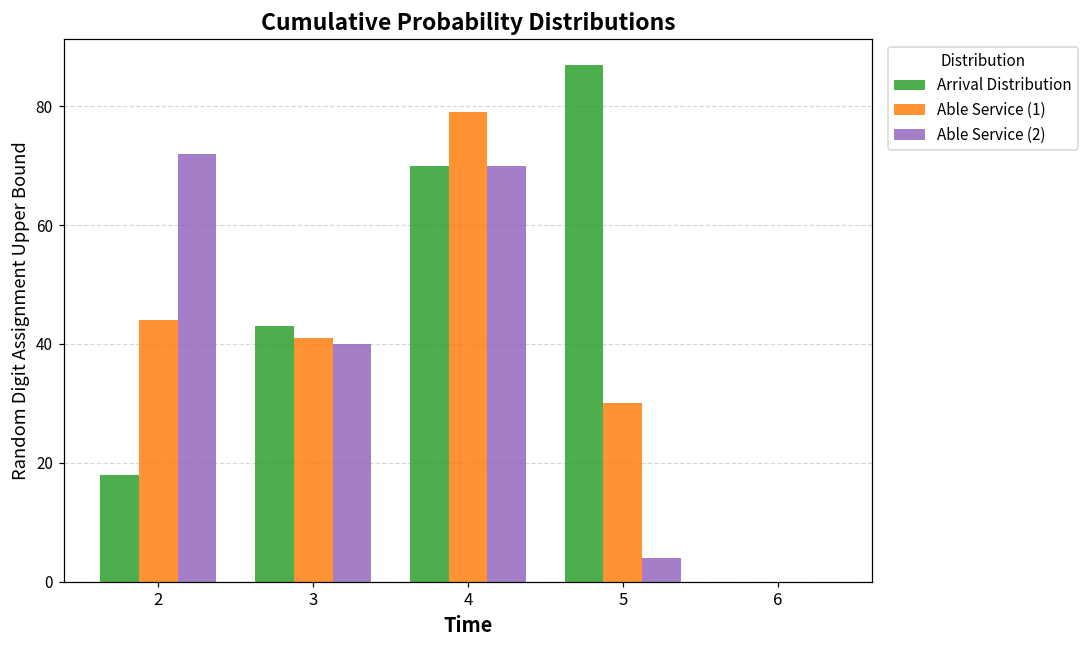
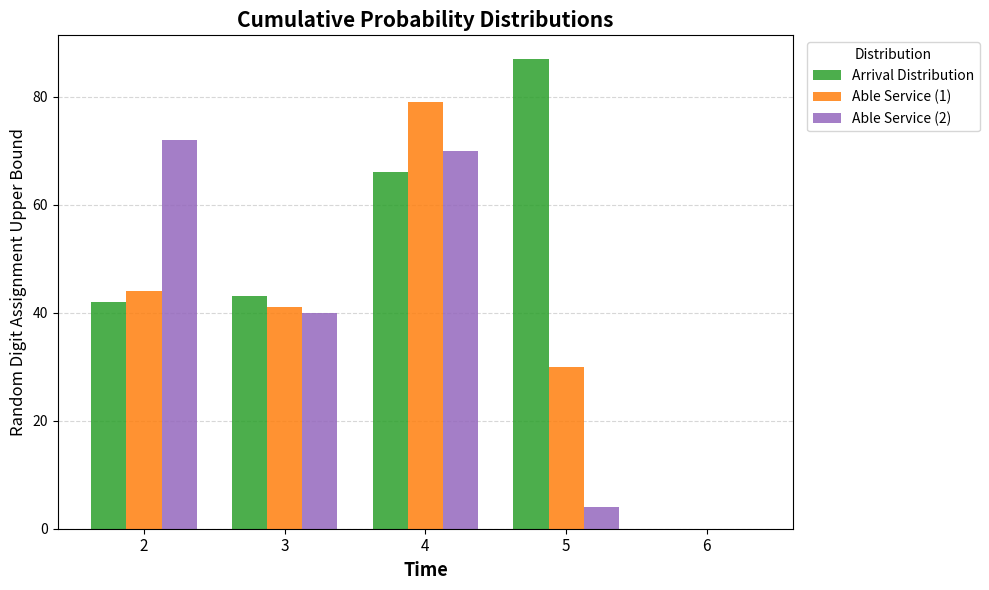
Arrival Distribution, 2: 18 -> 42
Arrival Distribution, 4: 70 -> 66
